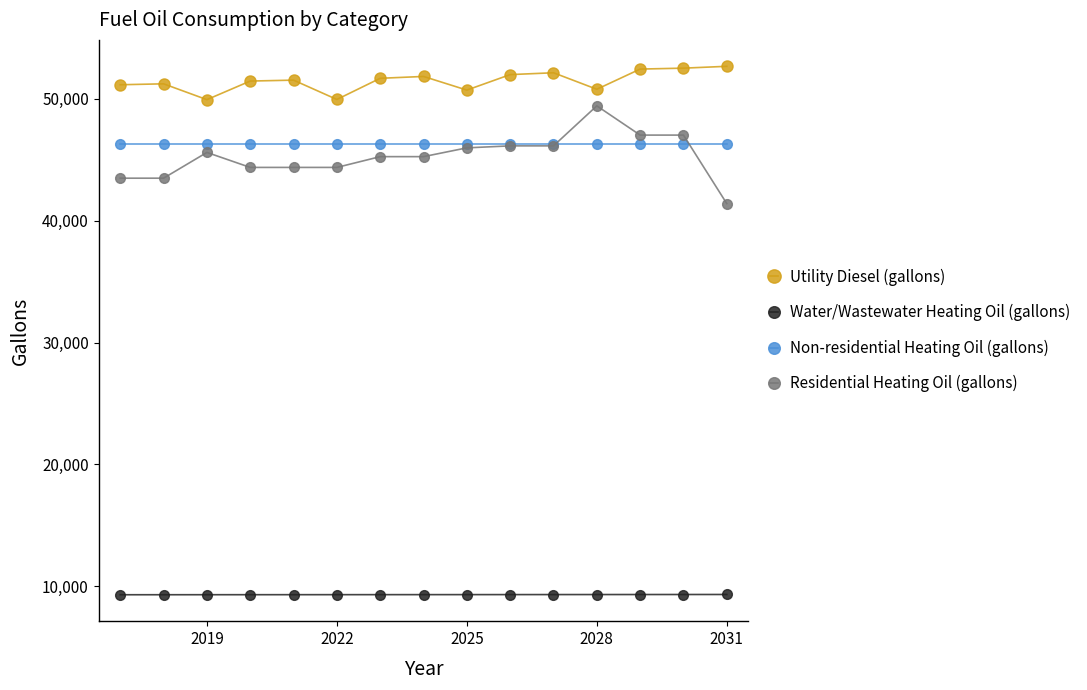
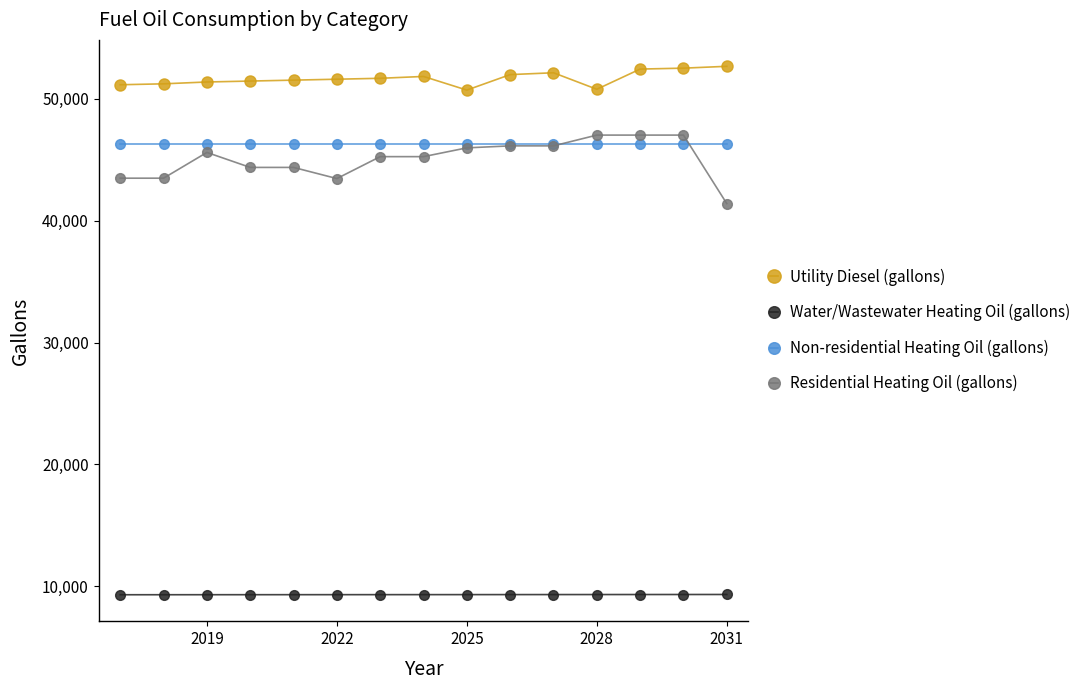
Utility Diesel (gallons), 2019: 49,900 -> 51,400
Utility Diesel (gallons), 2022: 50,000 -> 51,600
Residential Heating Oil (gallons), 2022: 44,400 -> 43,500
Residential Heating Oil (gallons), 2028: 49,400 -> 47,000
